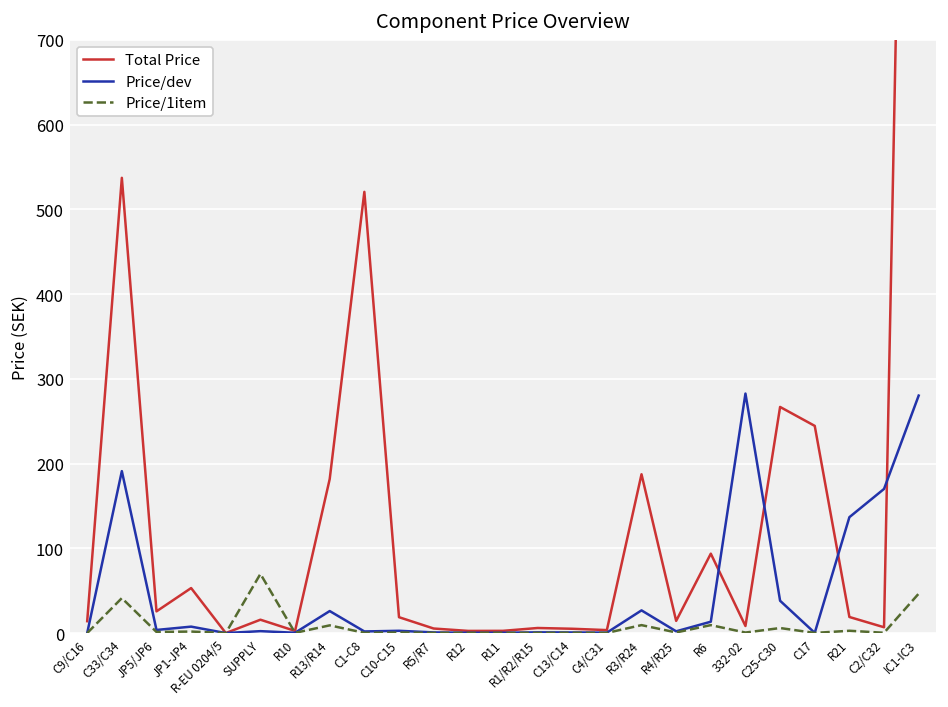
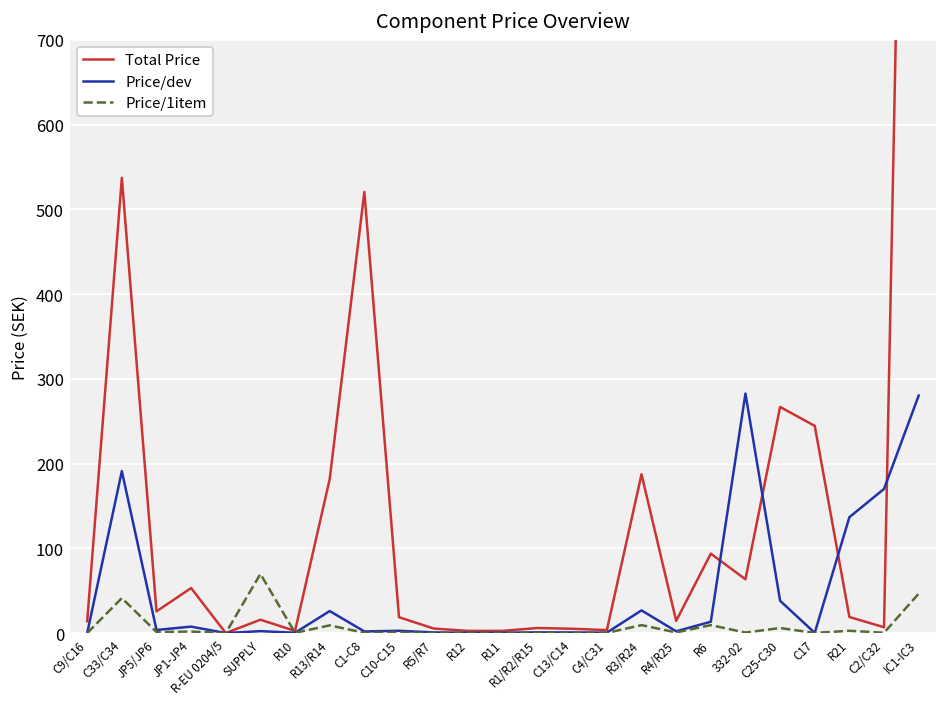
Total Price, 332-02: 10 -> 60
